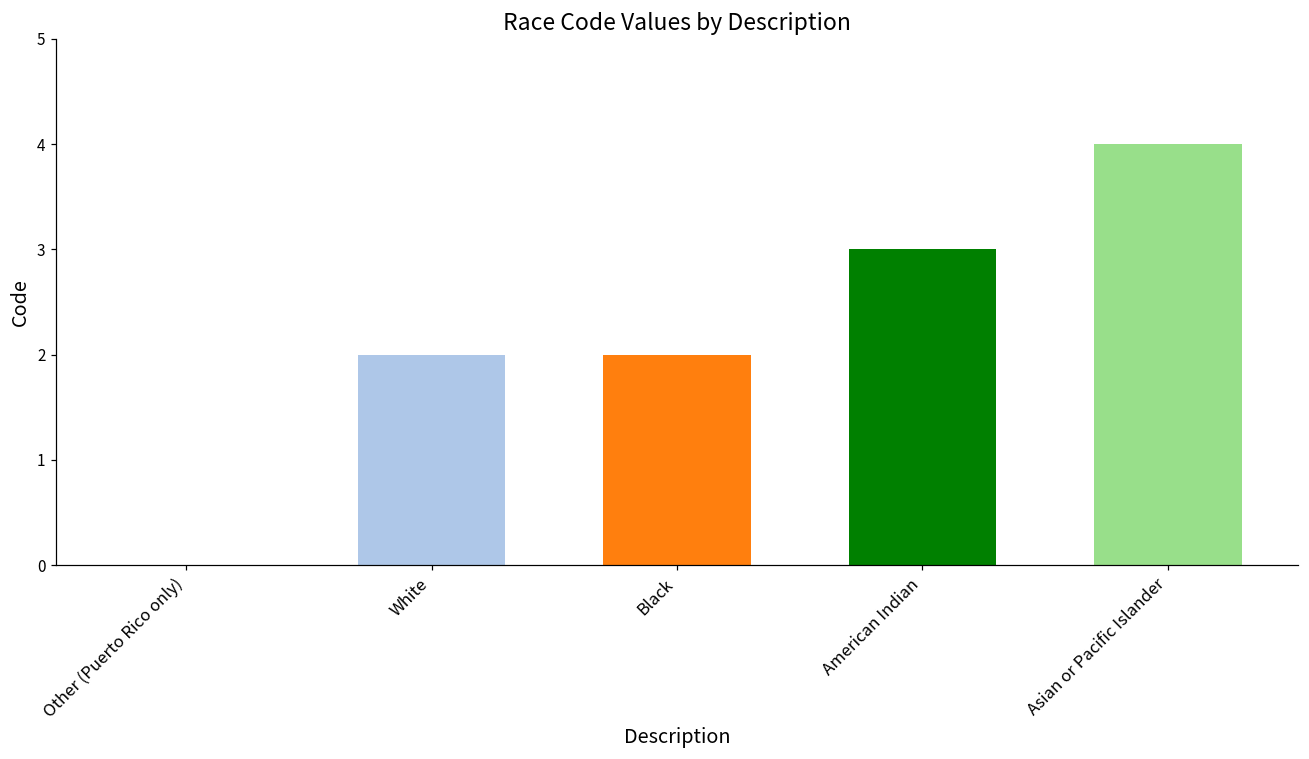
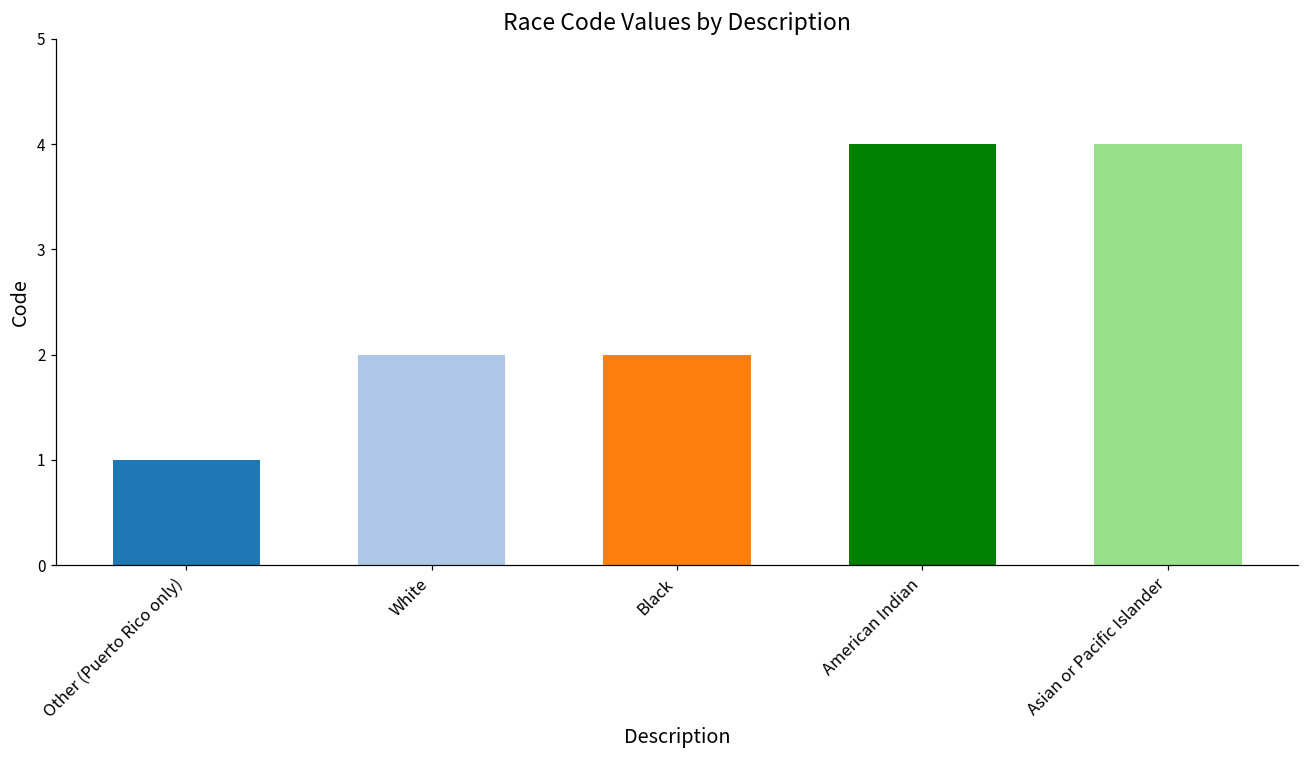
Other (Puerto Rico only): 0 -> 1
American Indian: 3 -> 4
